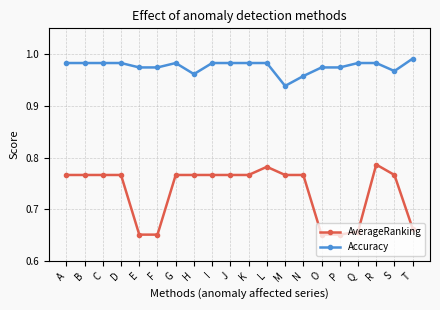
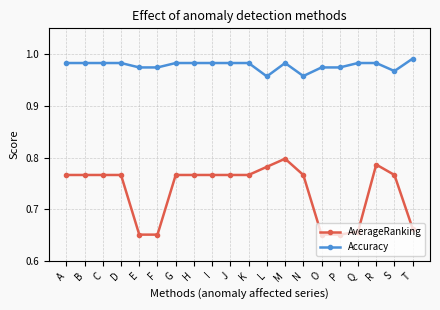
Accuracy, H: 0.96 -> 0.98
Accuracy, L: 0.98 -> 0.96
AverageRanking, M: 0.77 -> 0.80
Accuracy, M: 0.94 -> 0.98
